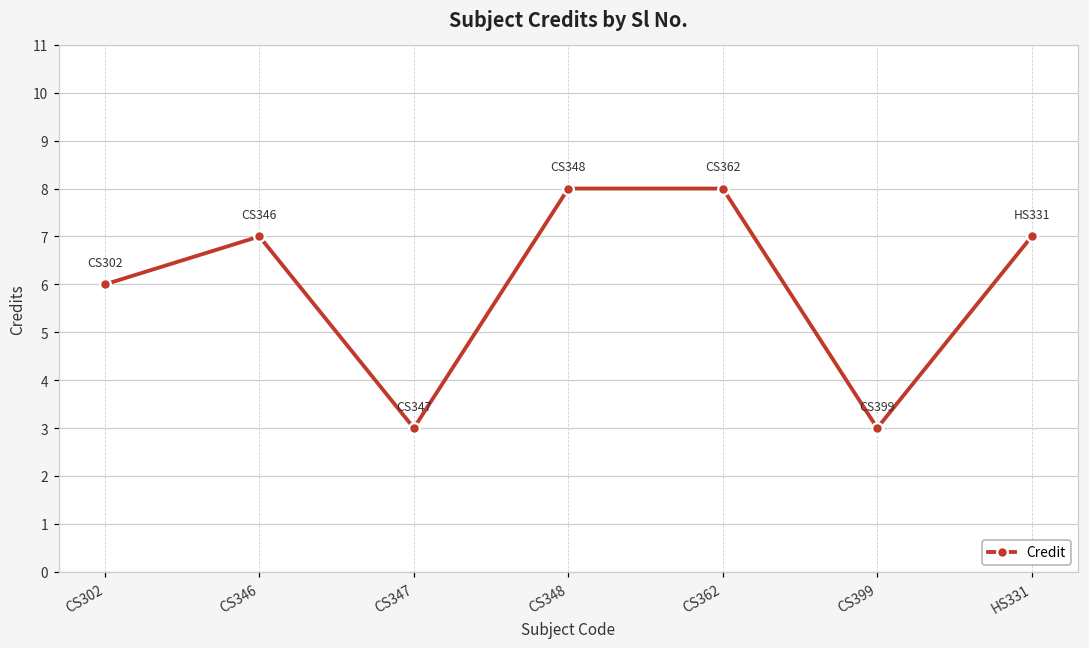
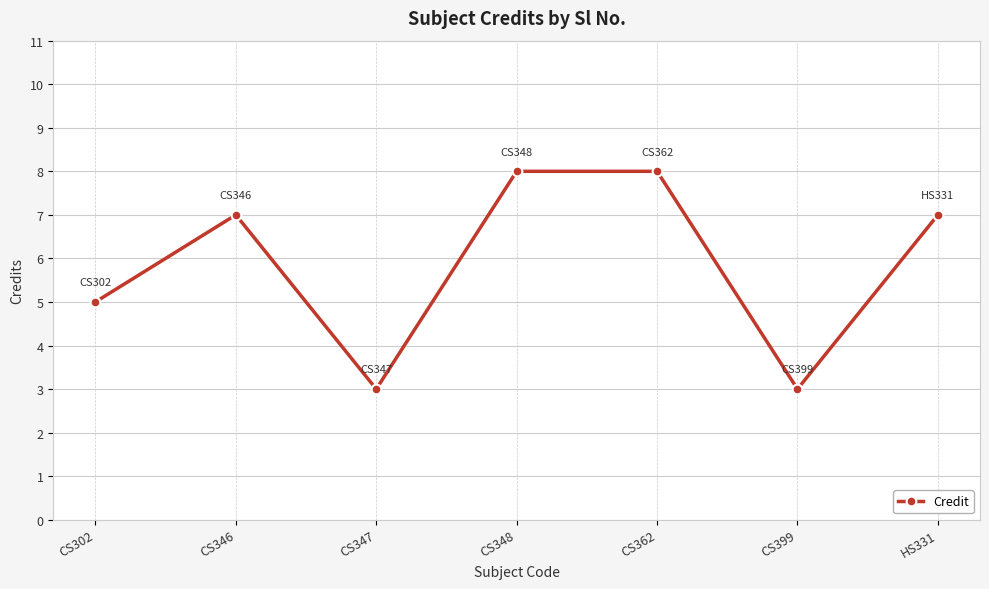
CS302: 6 -> 5
